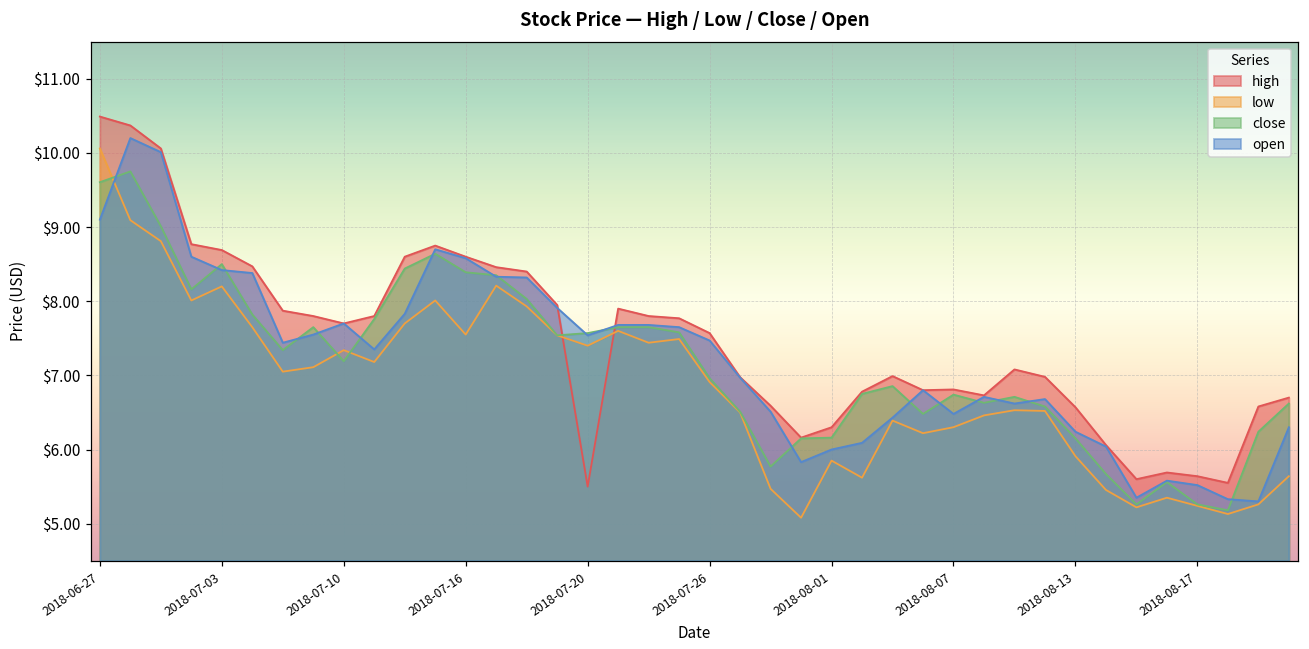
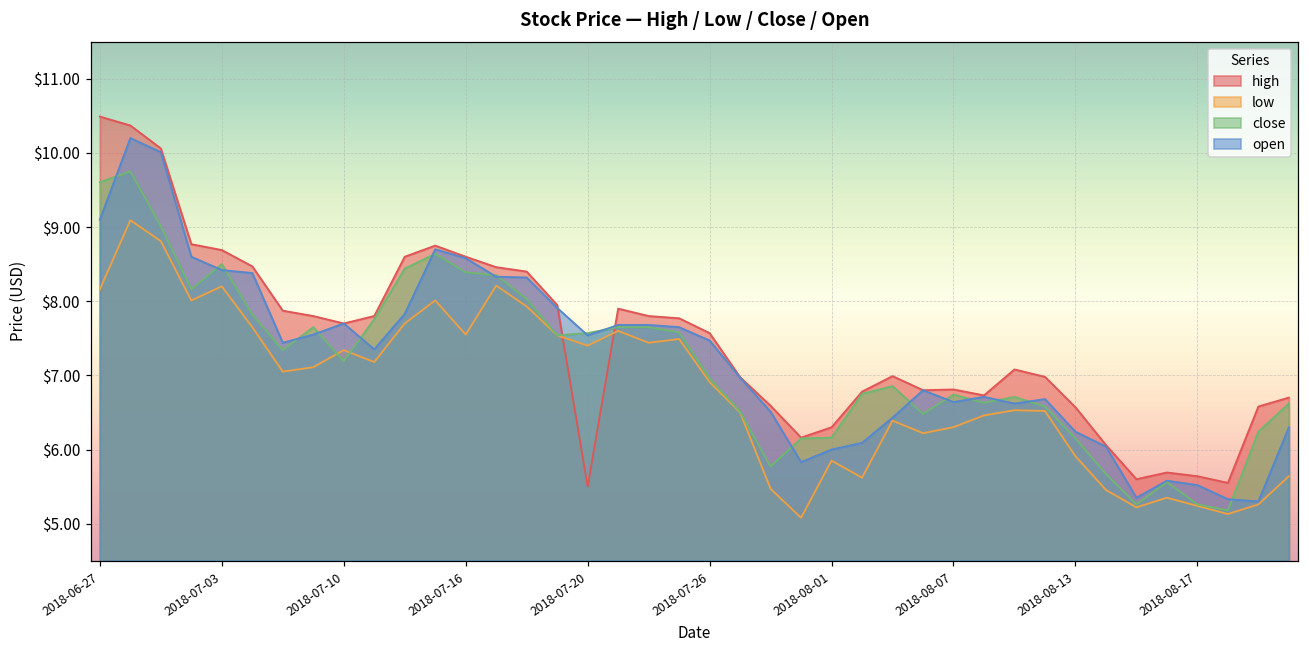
low, 2018-06-27: $10.1 -> $8.2
open, 2018-08-07: $6.5 -> $6.6
